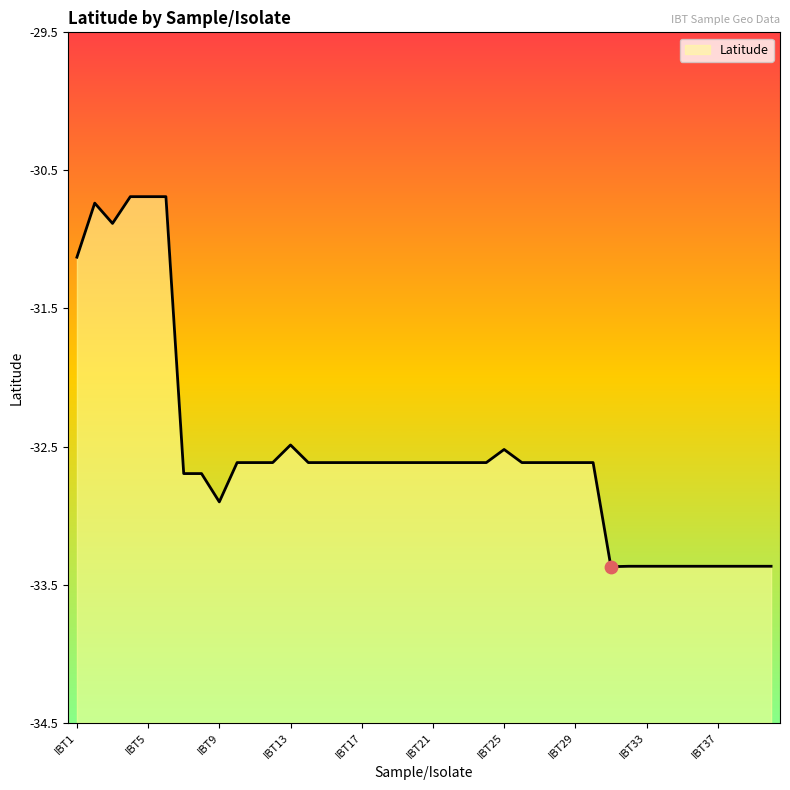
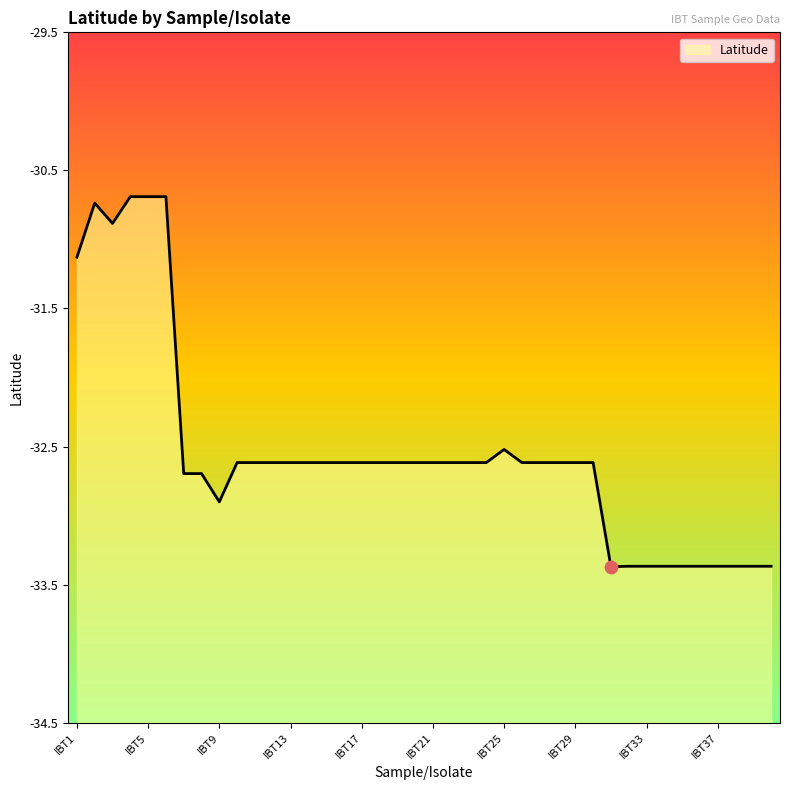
Latitude, IBT13: -32.49 -> -32.62
